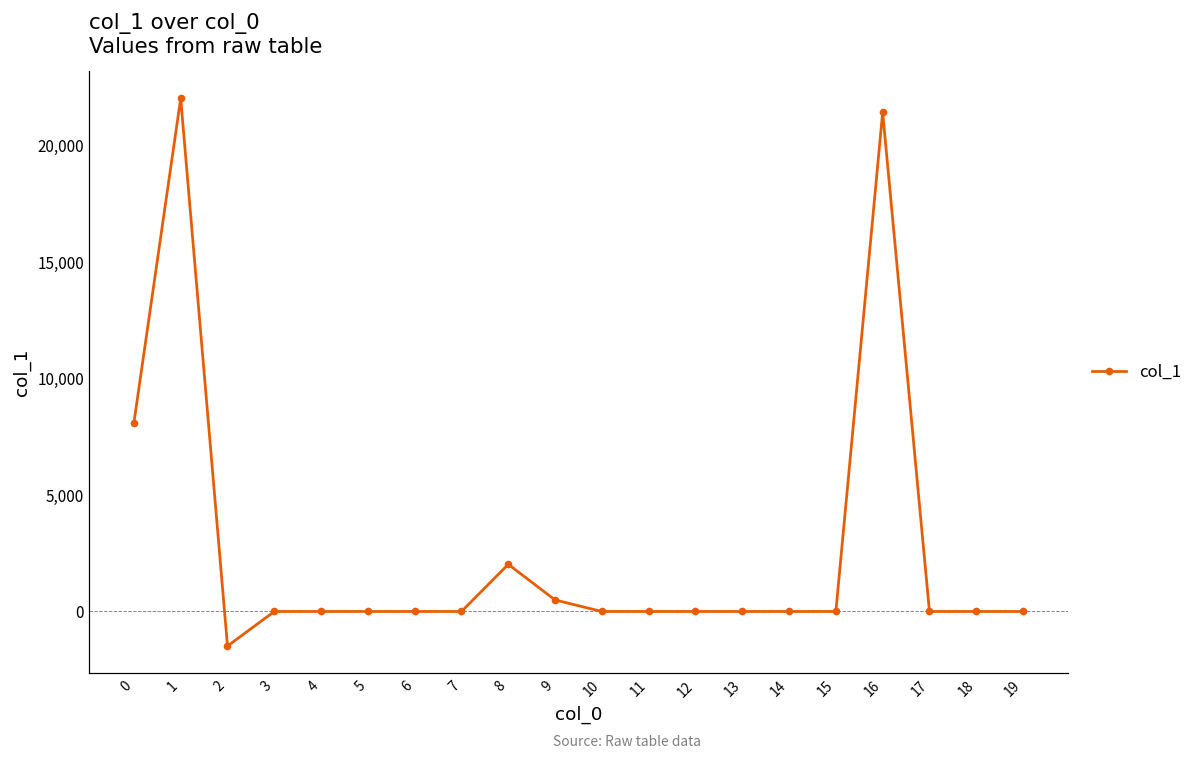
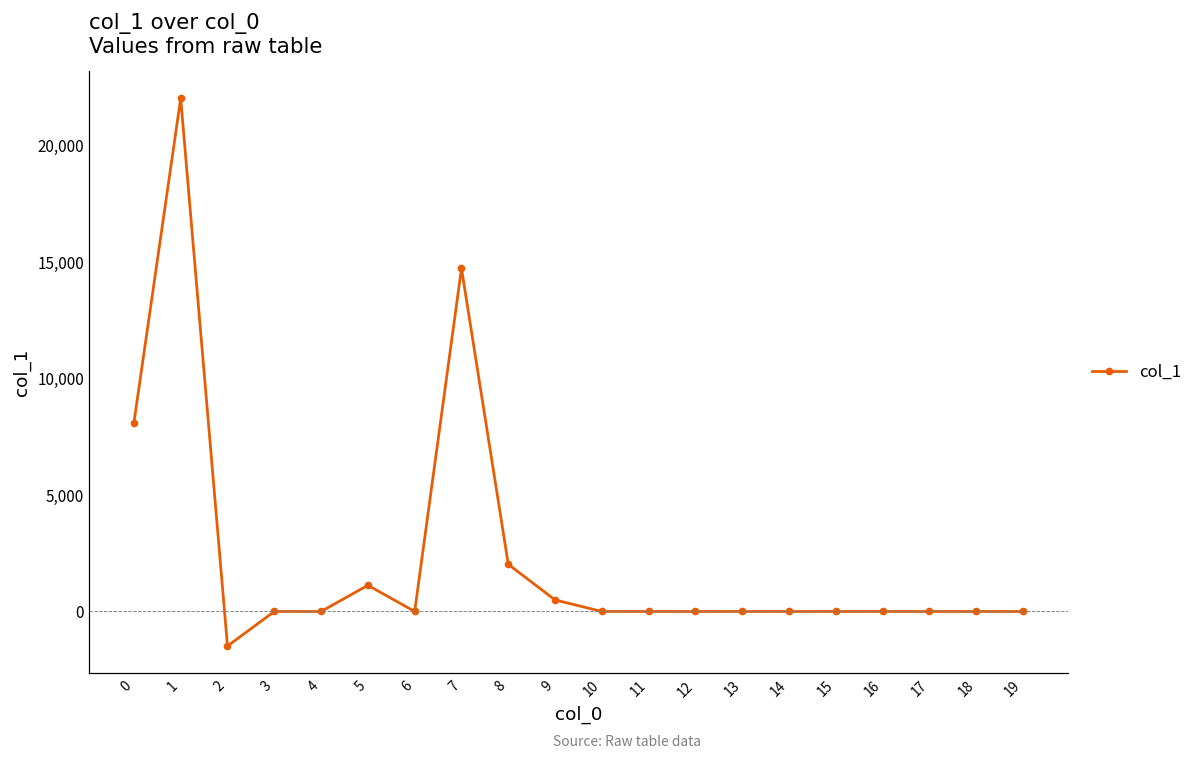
5: 0 -> 1,100
7: 0 -> 14,700
16: 21,400 -> 0
